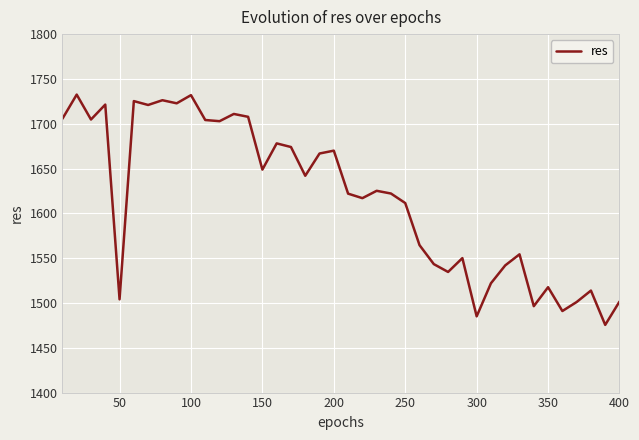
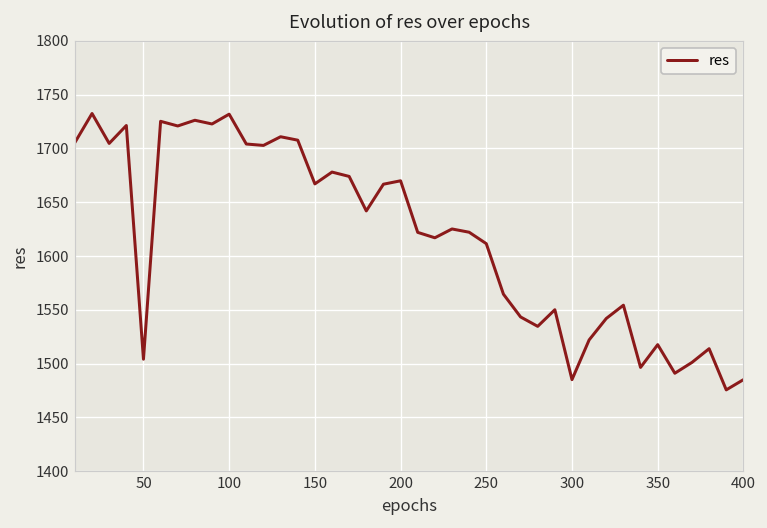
150: 1650 -> 1670
400: 1500 -> 1490
